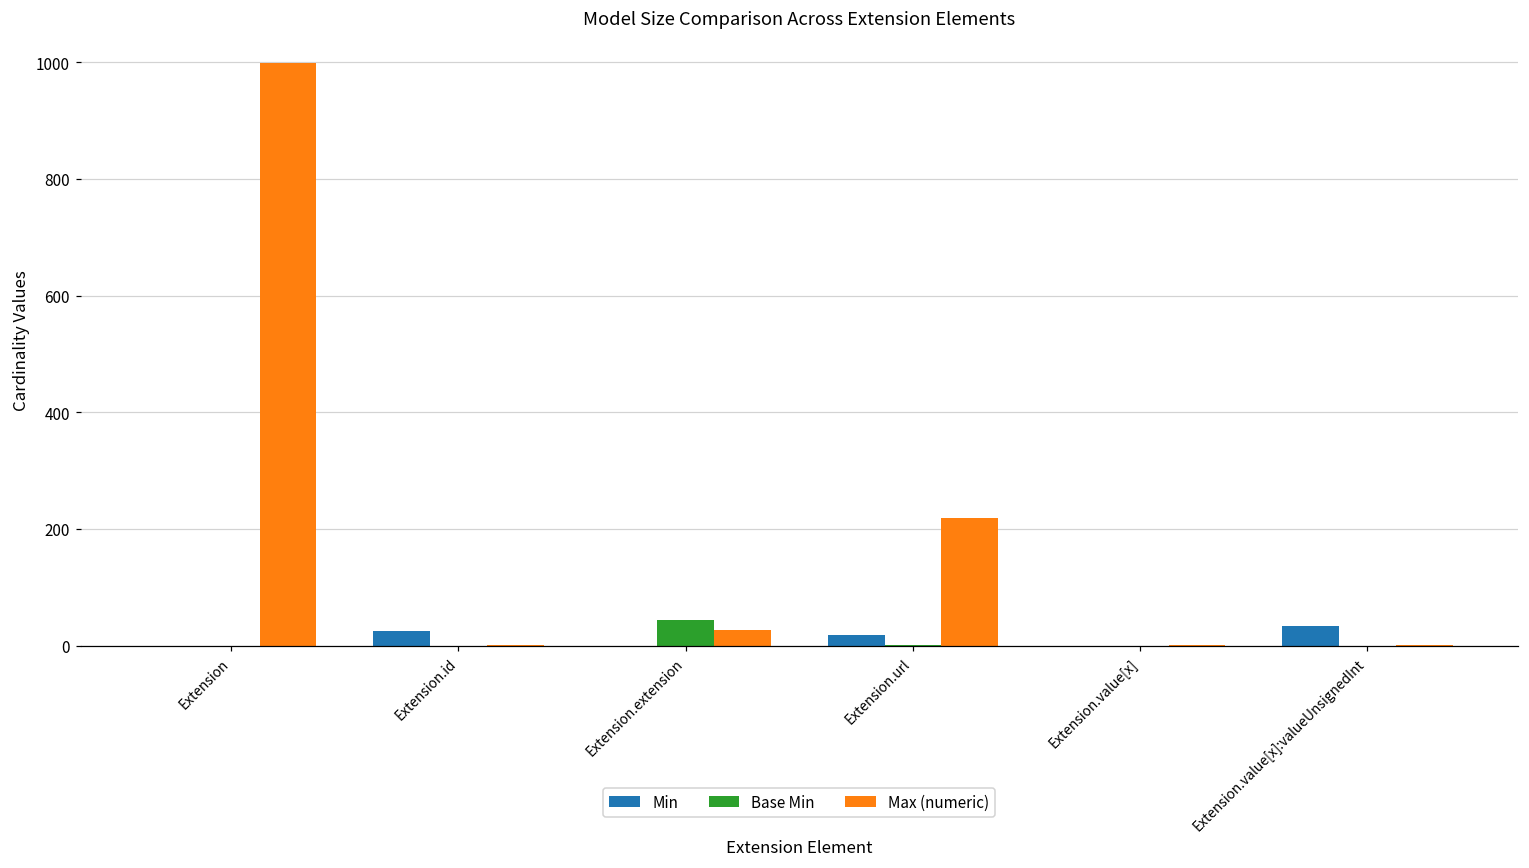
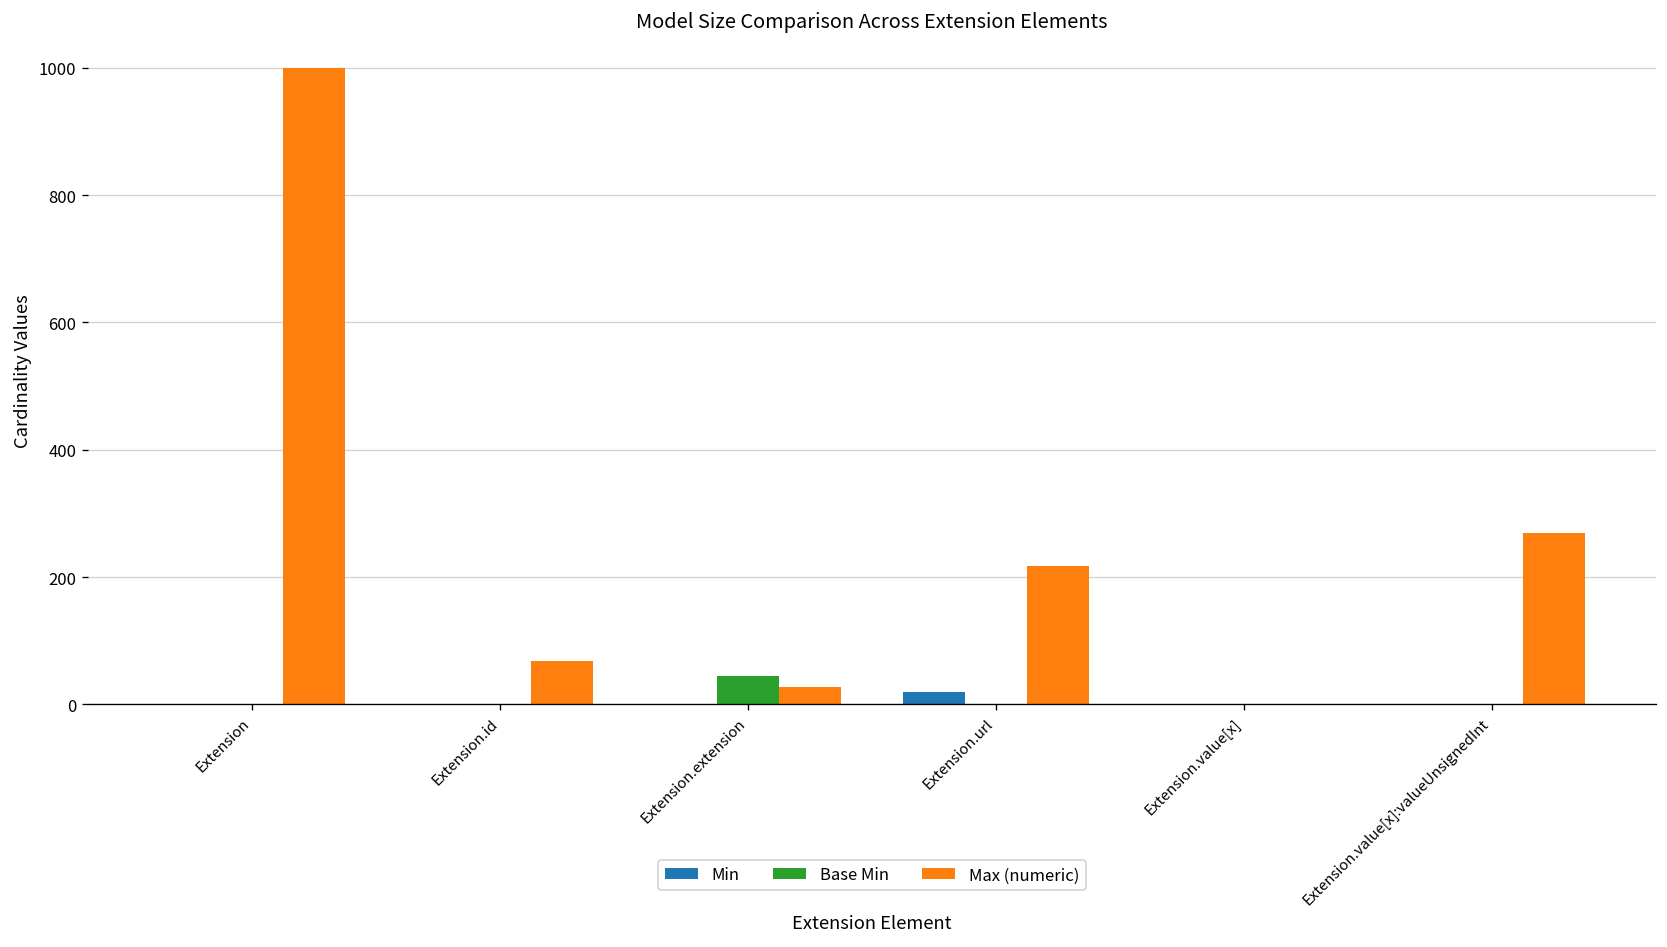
Min, Extension.id: 30 -> 0
Max (numeric), Extension.id: 0 -> 70
Min, Extension.value[x]:valueUnsignedInt: 30 -> 0
Max (numeric), Extension.value[x]:valueUnsignedInt: 0 -> 270
